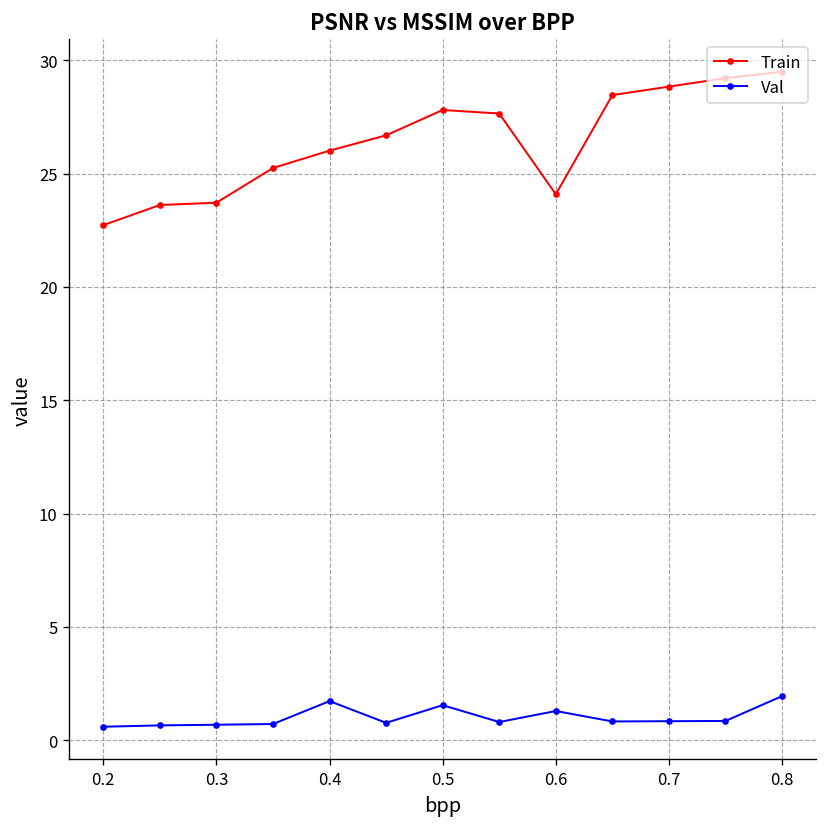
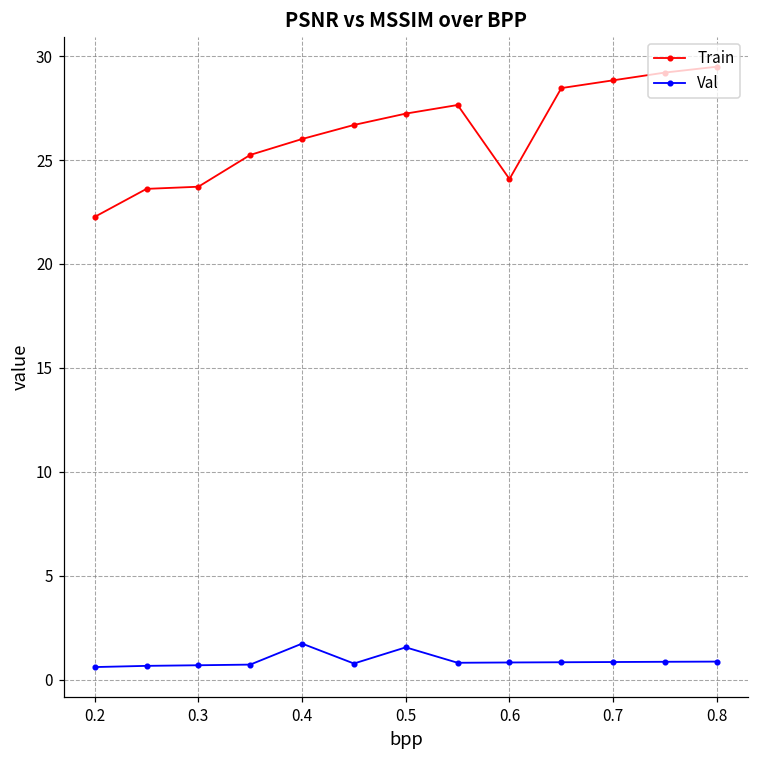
Train, 0.2: 22.7 -> 22.3
Train, 0.5: 27.8 -> 27.2
Val, 0.6: 1.3 -> 0.8
Val, 0.8: 1.9 -> 0.9
